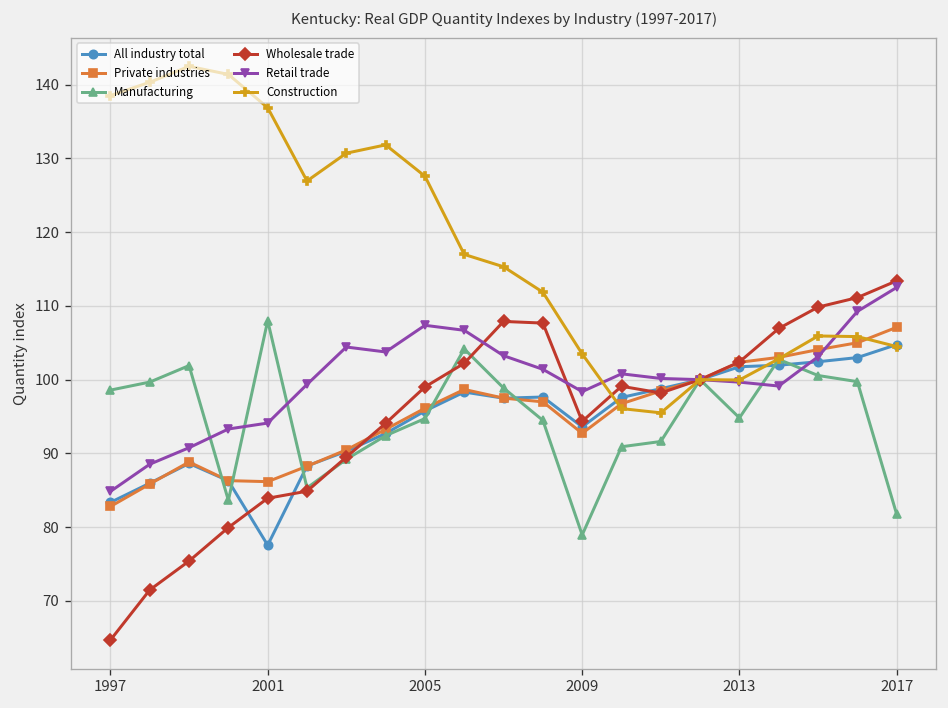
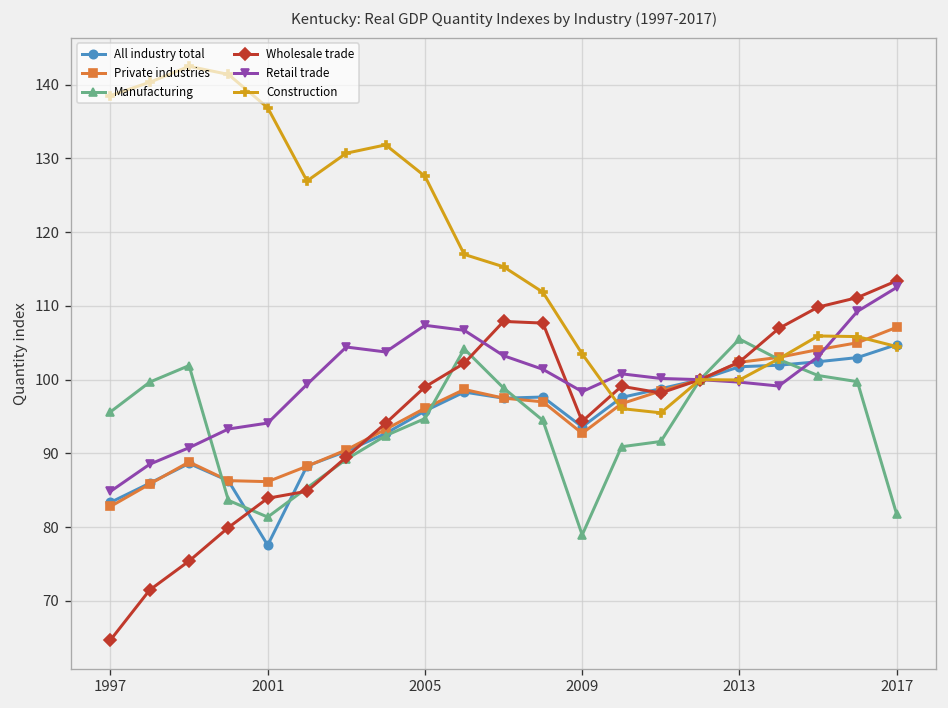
Manufacturing, 1997: 99 -> 96
Manufacturing, 2001: 108 -> 81
Manufacturing, 2013: 95 -> 106
